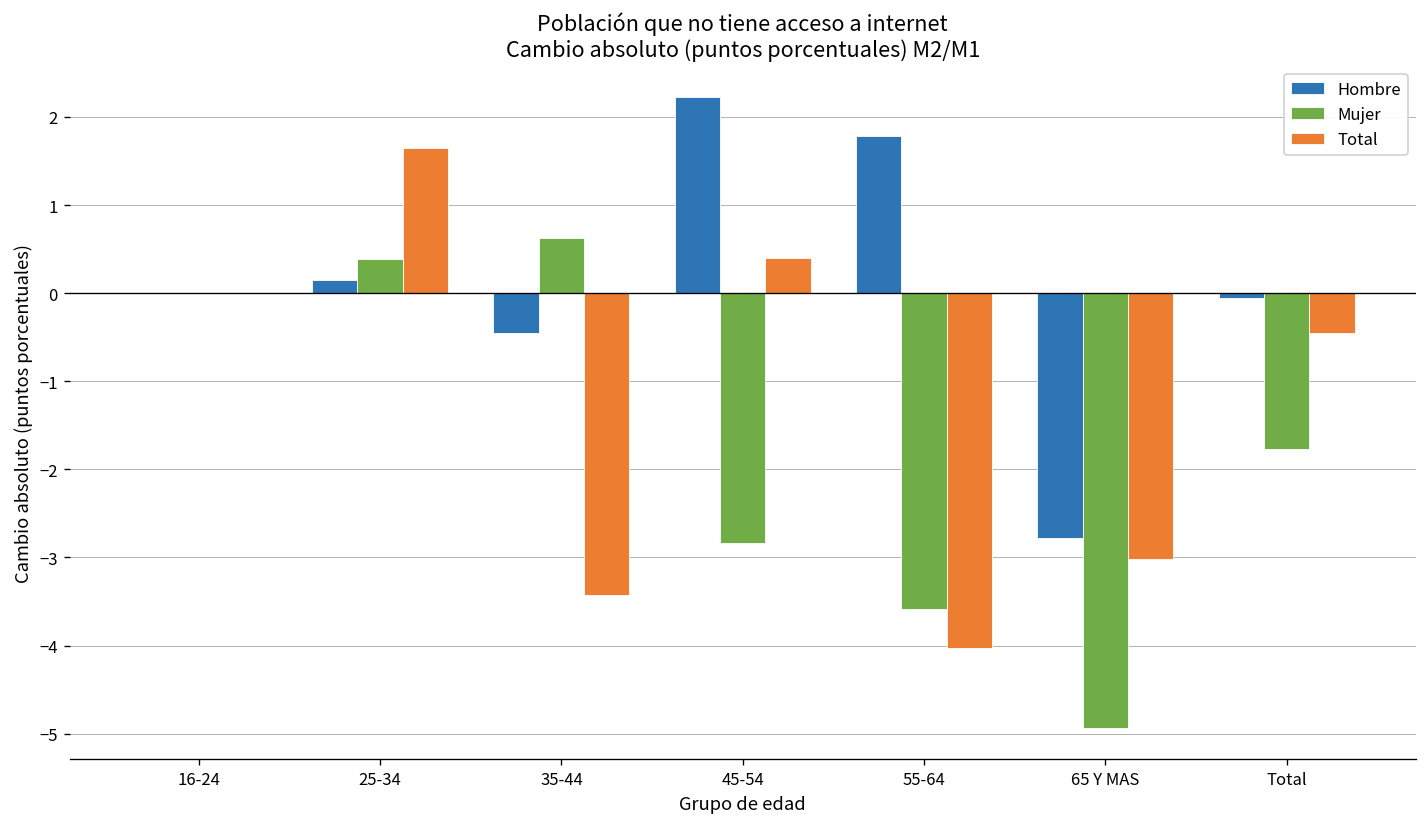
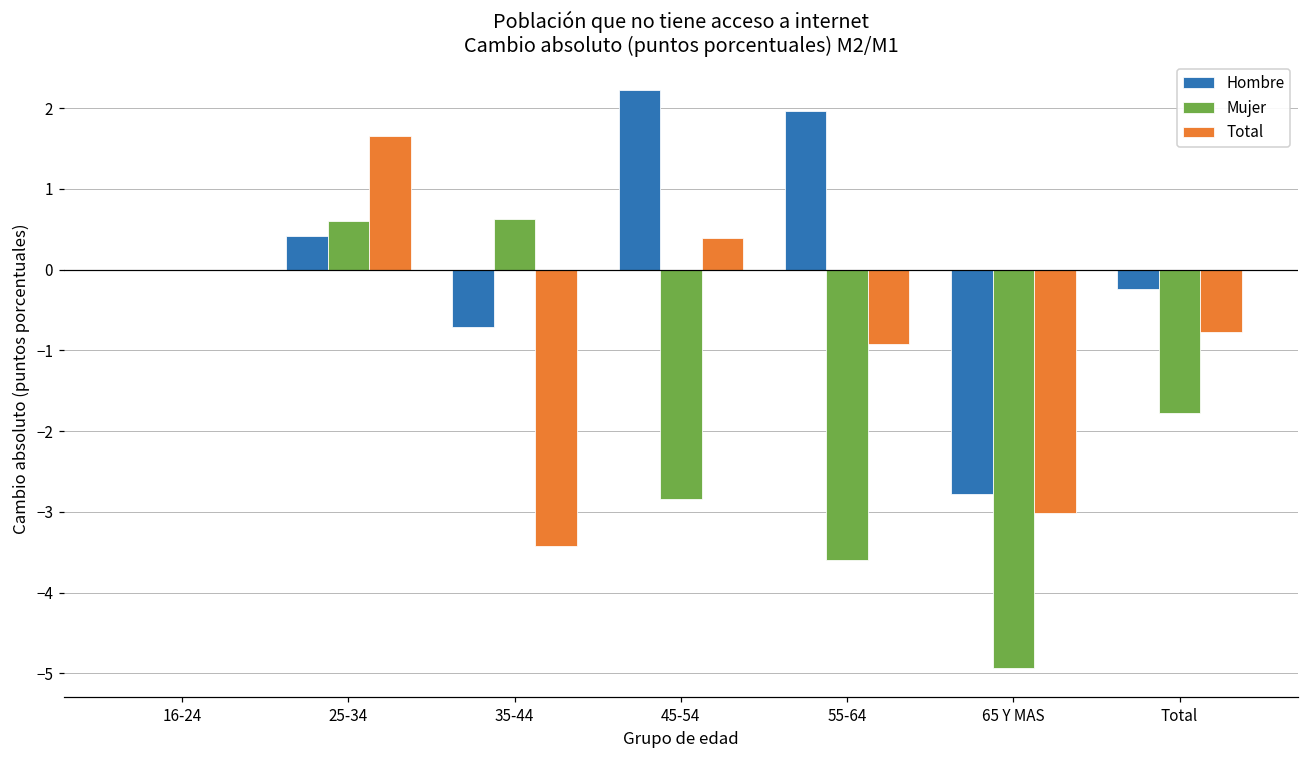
Hombre, 25-34: 0.1 -> 0.4
Mujer, 25-34: 0.4 -> 0.6
Hombre, 35-44: -0.5 -> -0.7
Hombre, 55-64: 1.8 -> 2.0
Total, 55-64: -4.0 -> -0.9
Hombre, Total: -0.1 -> -0.2
Total, Total: -0.5 -> -0.8
